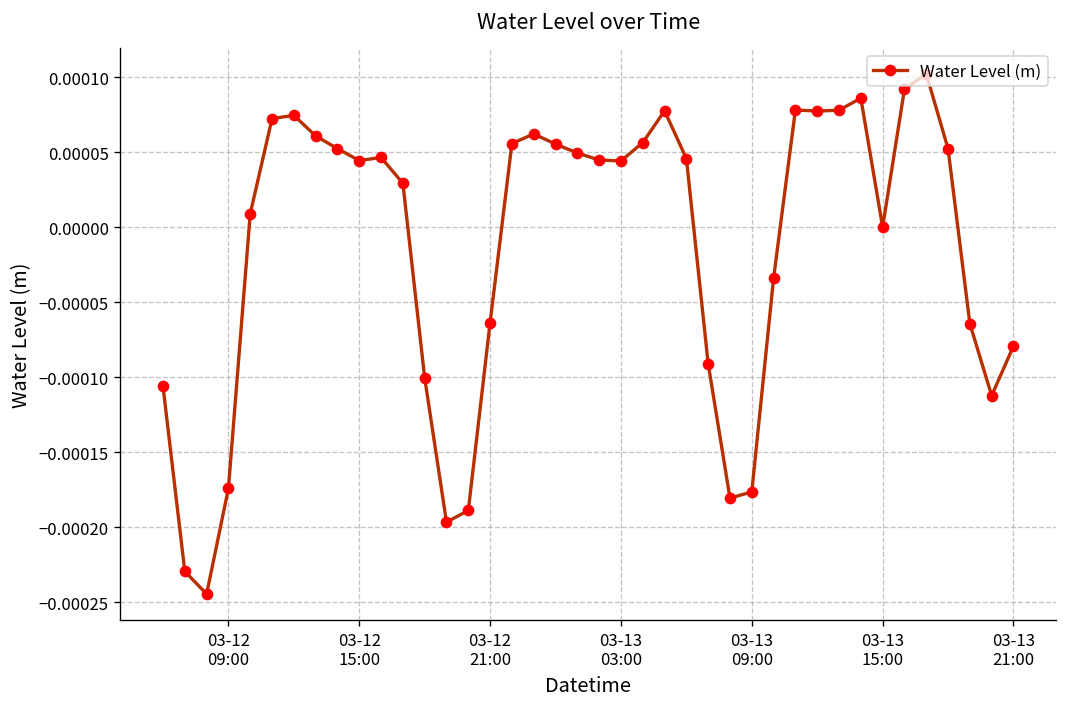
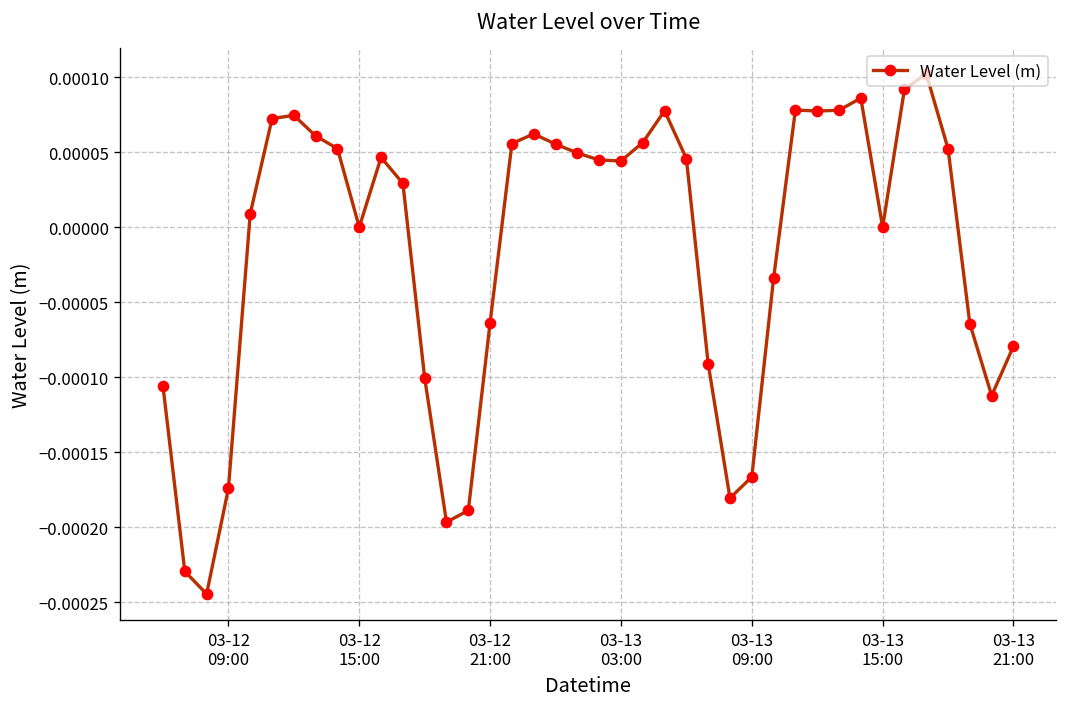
03-12 15:00: 0.00004 -> 0.00000
03-13 09:00: -0.000176 -> -0.000166
